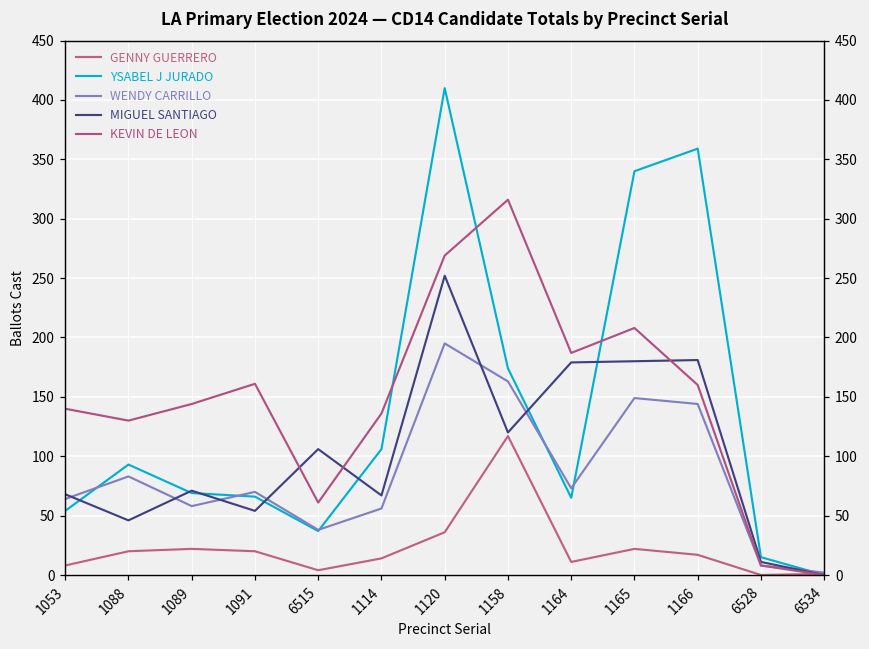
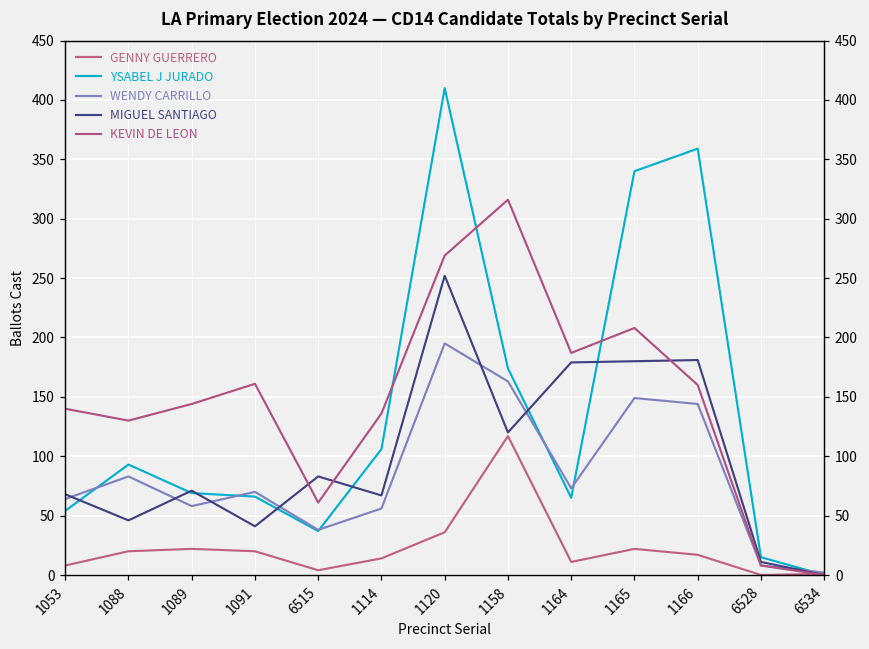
MIGUEL SANTIAGO, 1091: 54 -> 41
MIGUEL SANTIAGO, 6515: 106 -> 83
